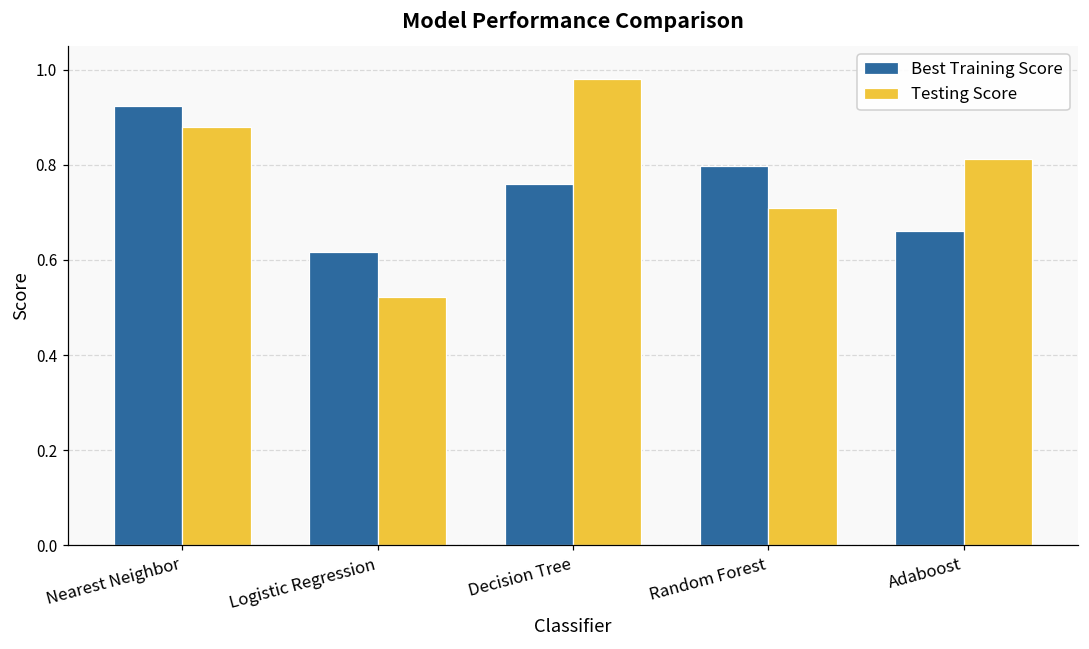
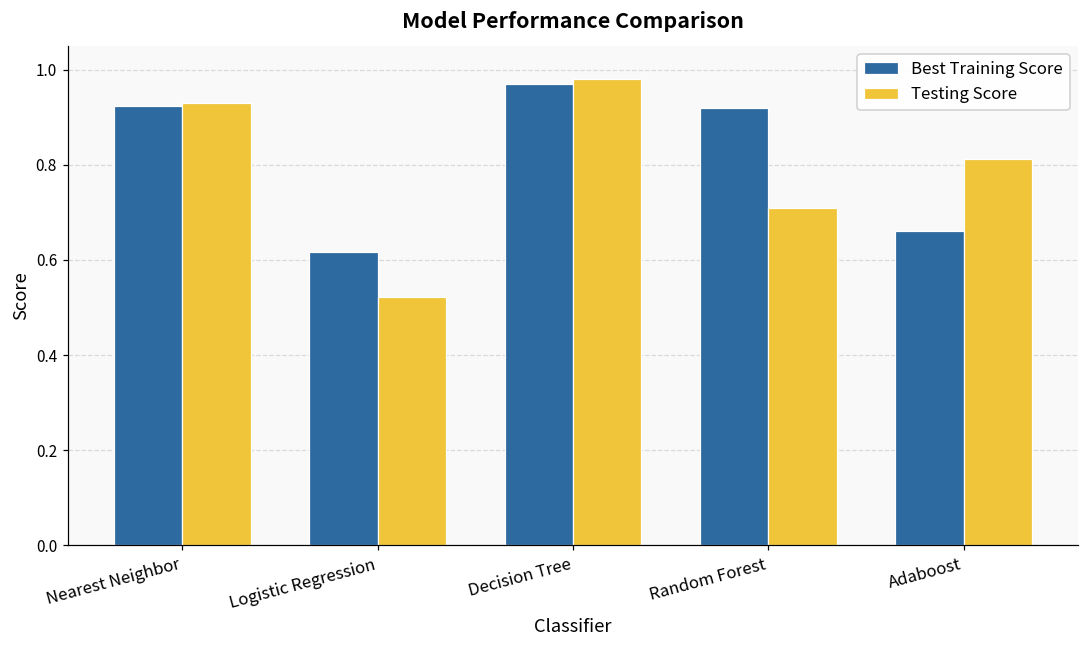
Testing Score, Nearest Neighbor: 0.88 -> 0.93
Best Training Score, Decision Tree: 0.76 -> 0.97
Best Training Score, Random Forest: 0.80 -> 0.92
